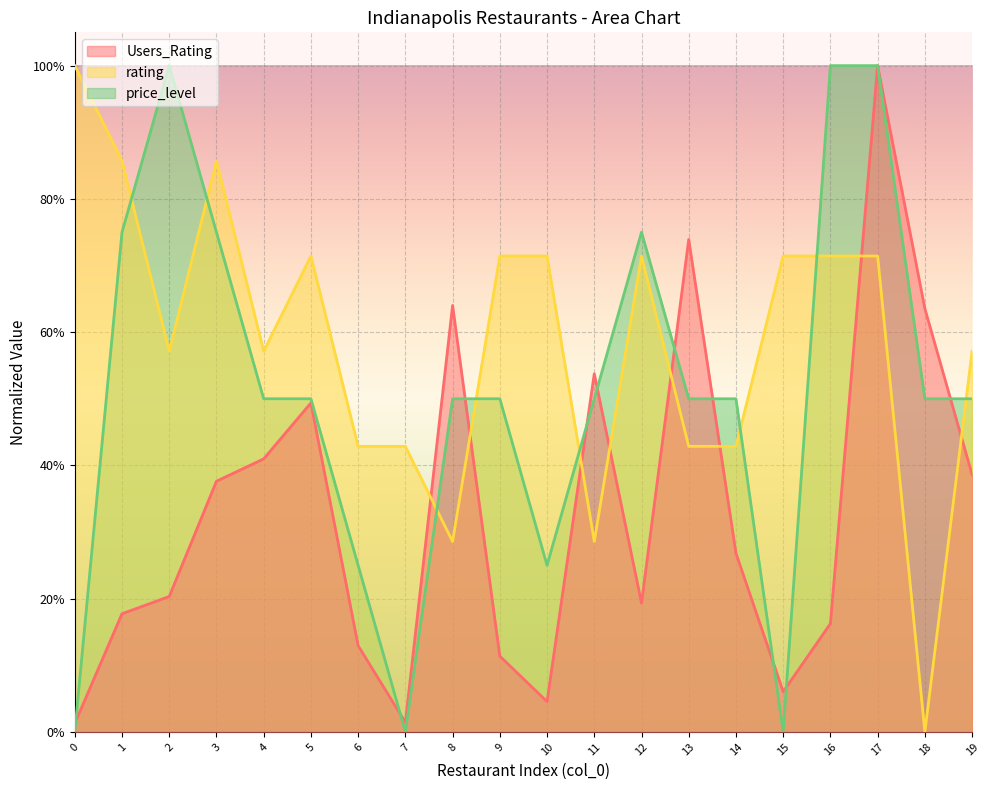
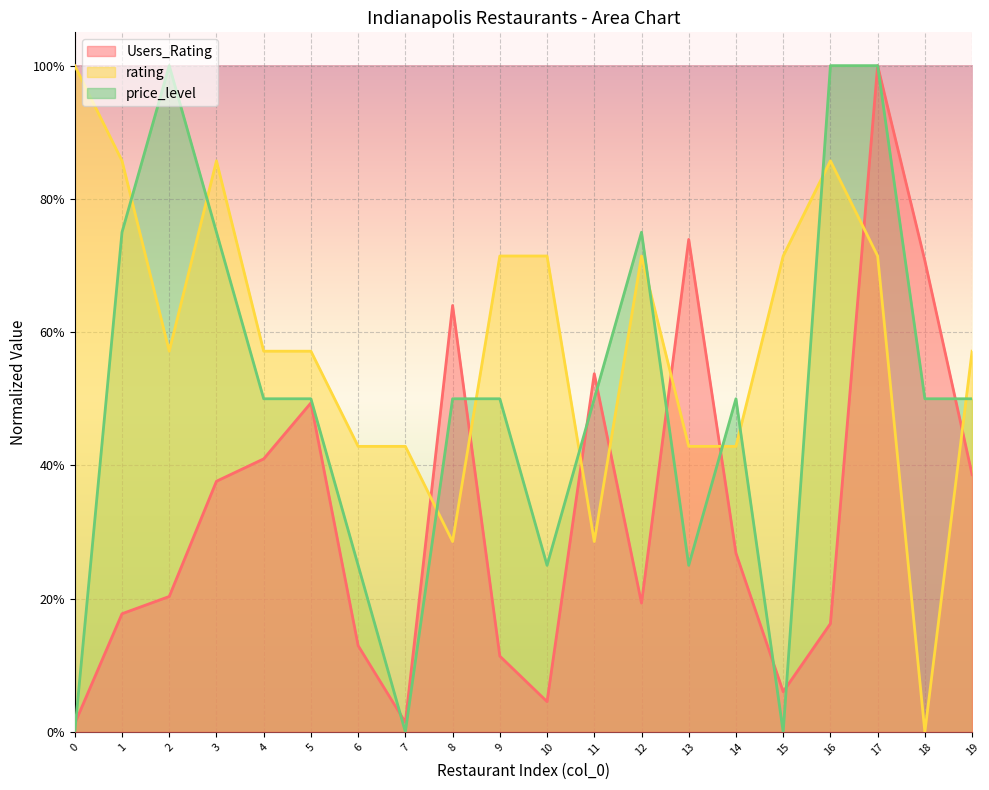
rating, 5: 71% -> 57%
price_level, 13: 50% -> 25%
rating, 16: 71% -> 86%
Users_Rating, 18: 64% -> 71%
